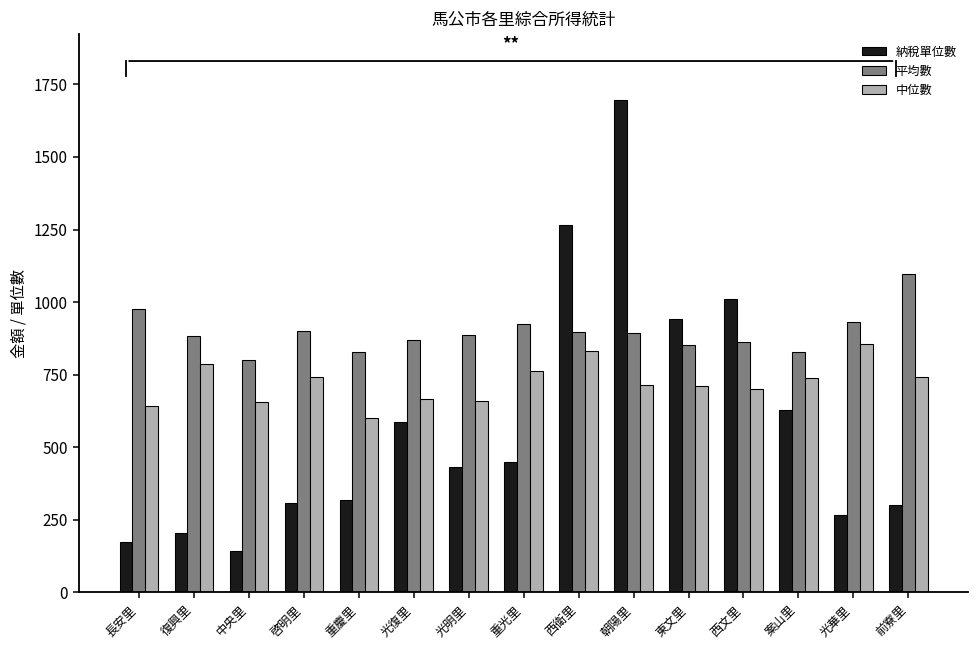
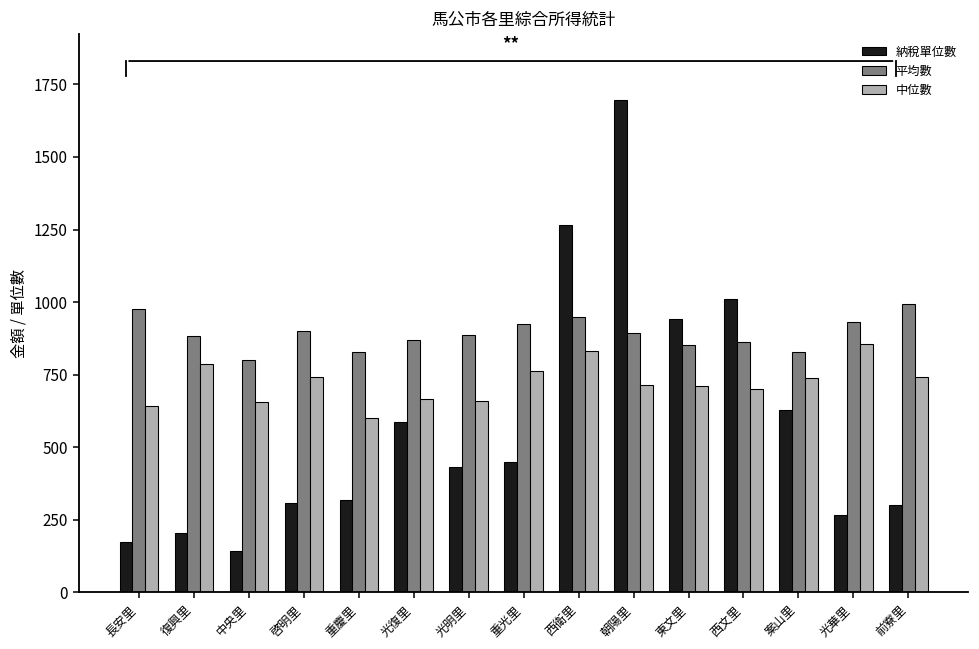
平均數, 西衛里: 900 -> 950
平均數, 前寮里: 1100 -> 1000
